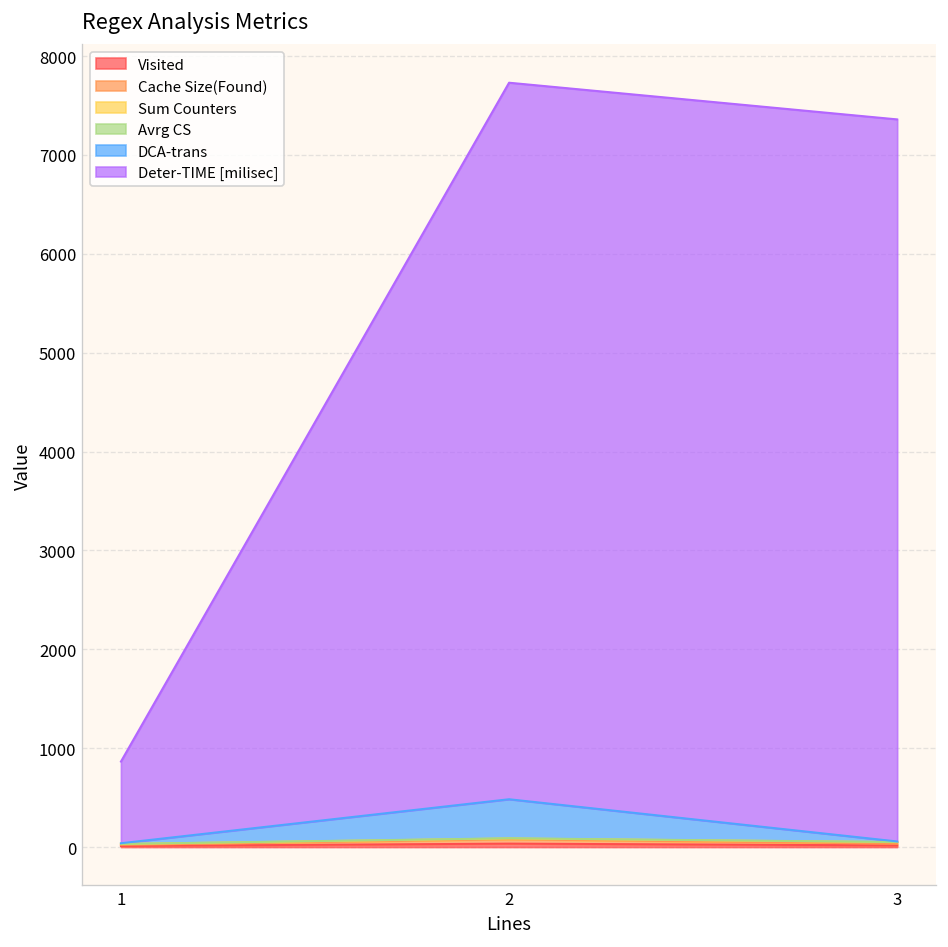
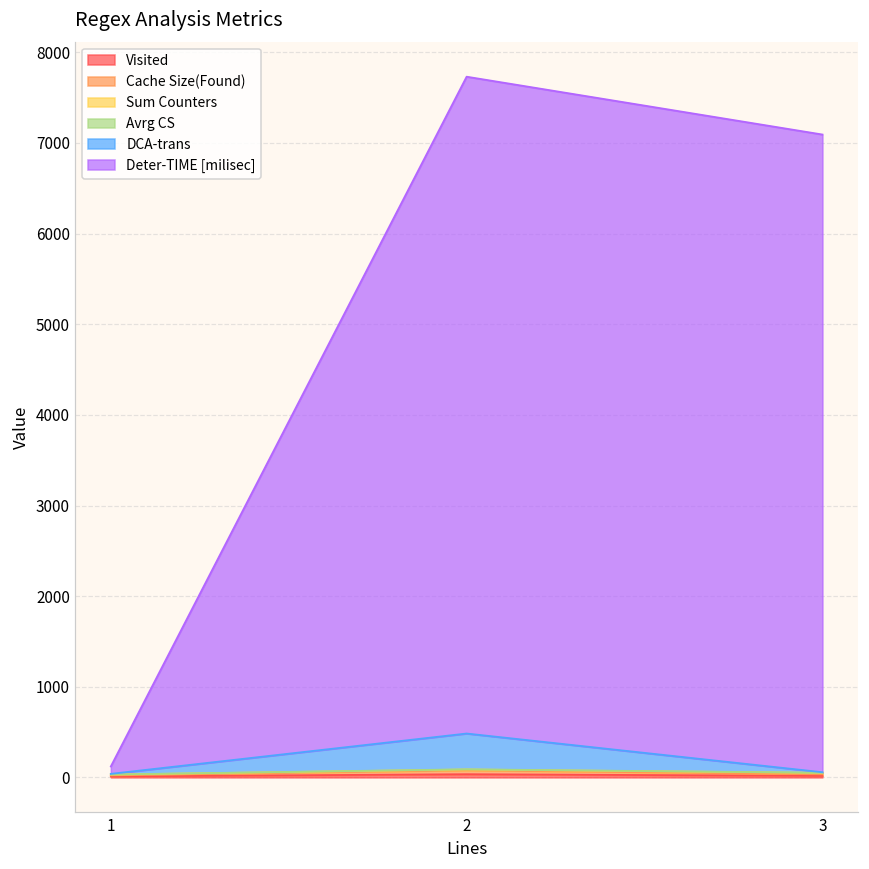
Deter-TIME [milisec], 1: 800 -> 100
Deter-TIME [milisec], 3: 7300 -> 7000
